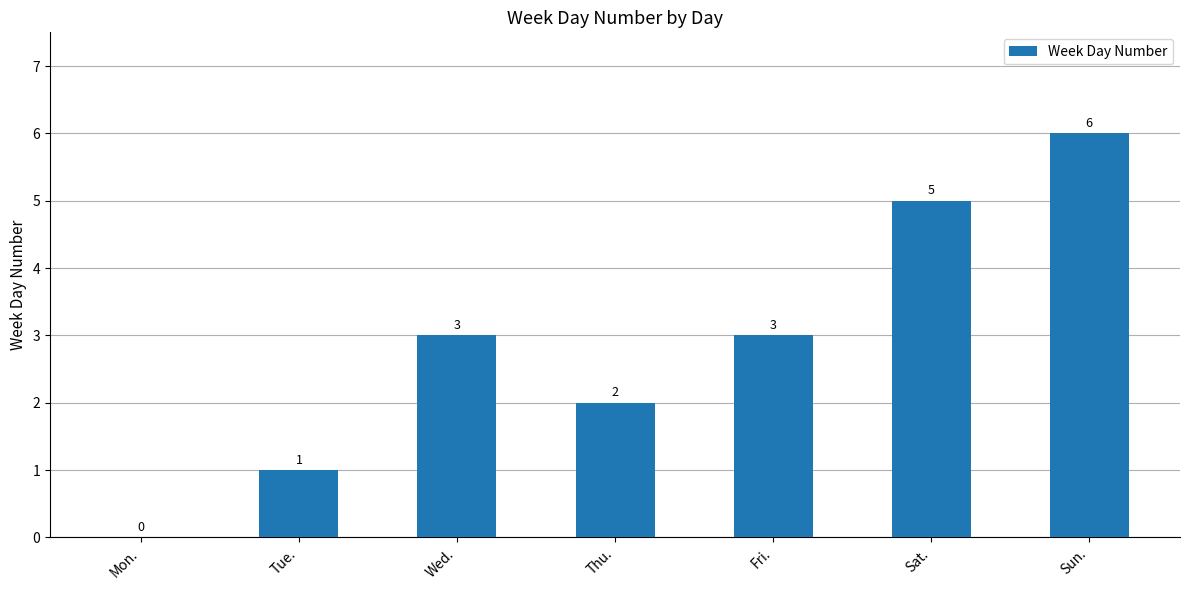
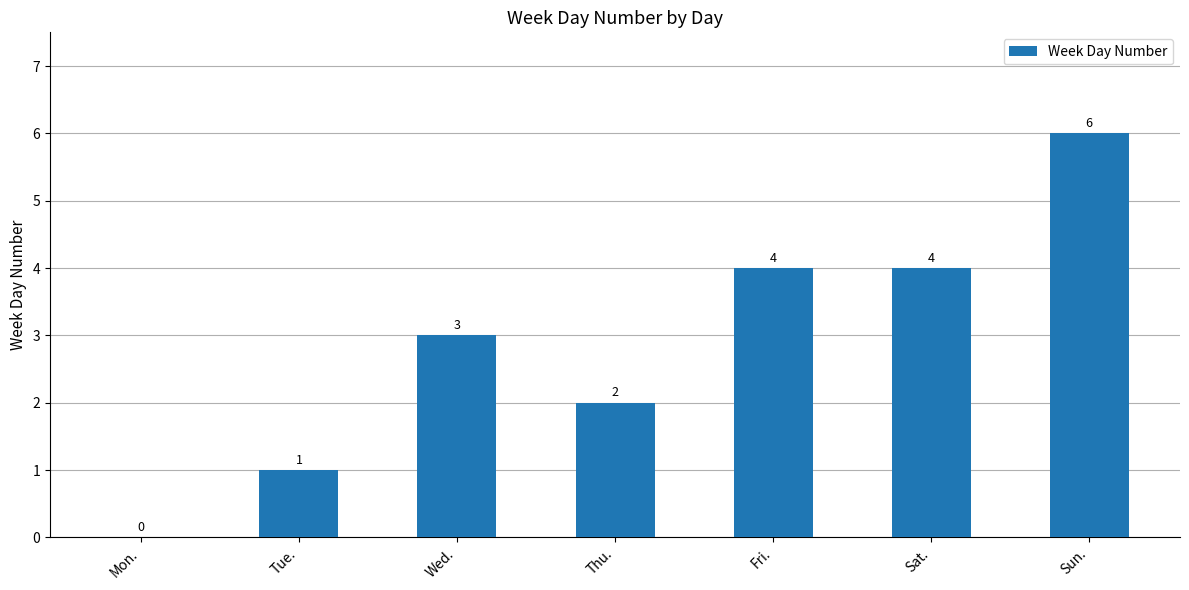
Fri.: 3 -> 4
Sat.: 5 -> 4
